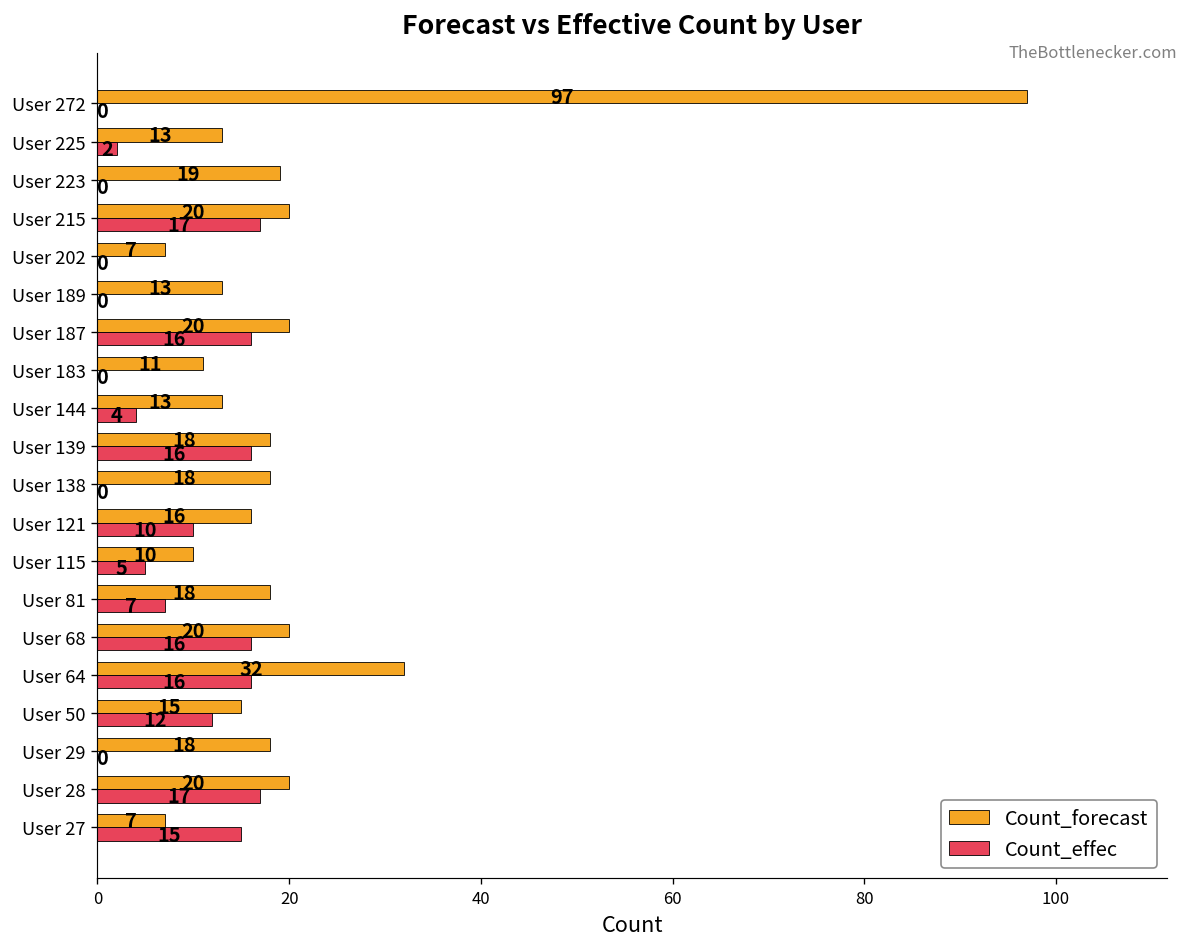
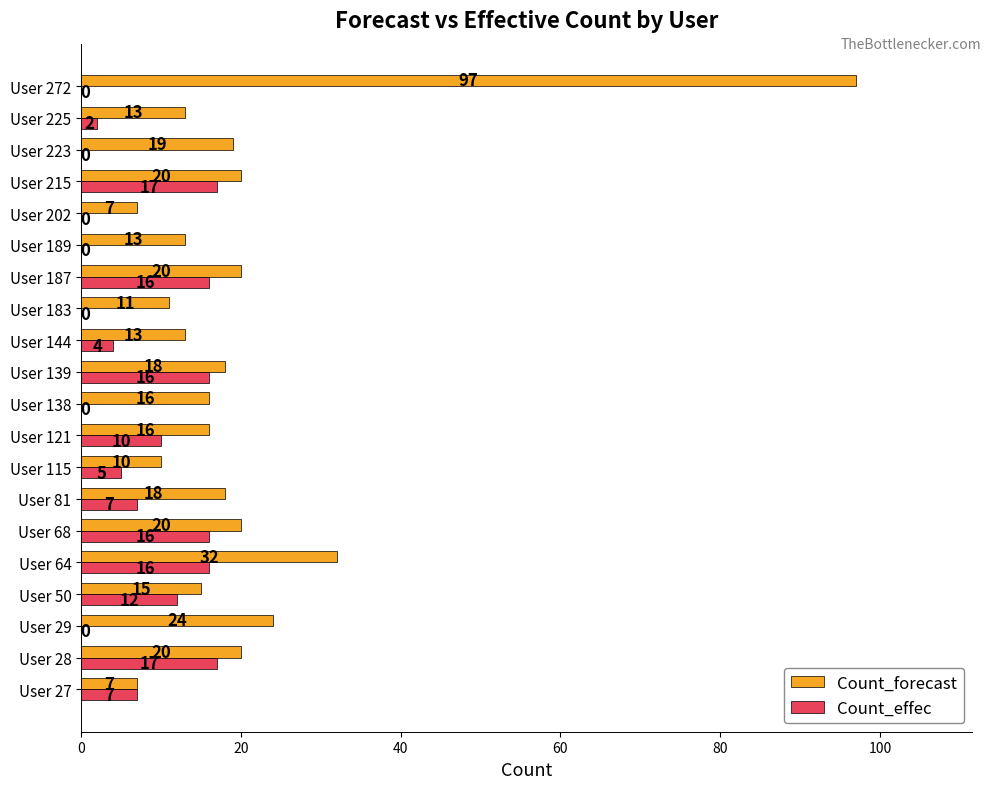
Count_forecast, User 138: 18 -> 16
Count_forecast, User 29: 18 -> 24
Count_effec, User 27: 15 -> 7
